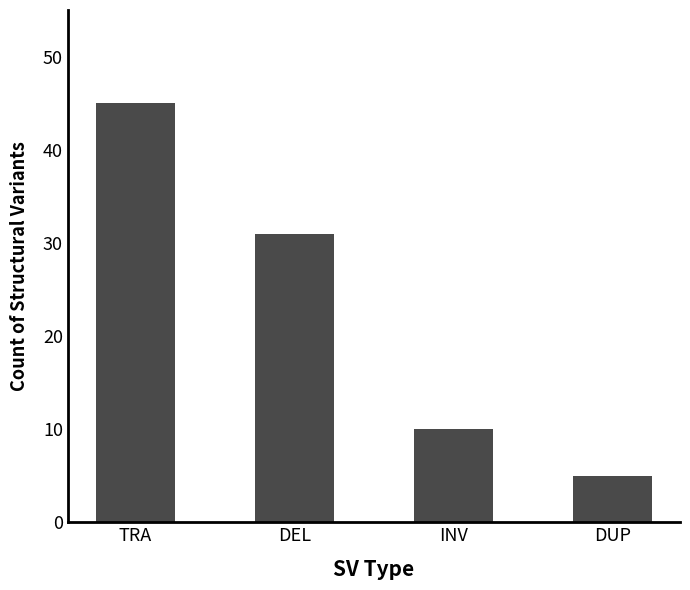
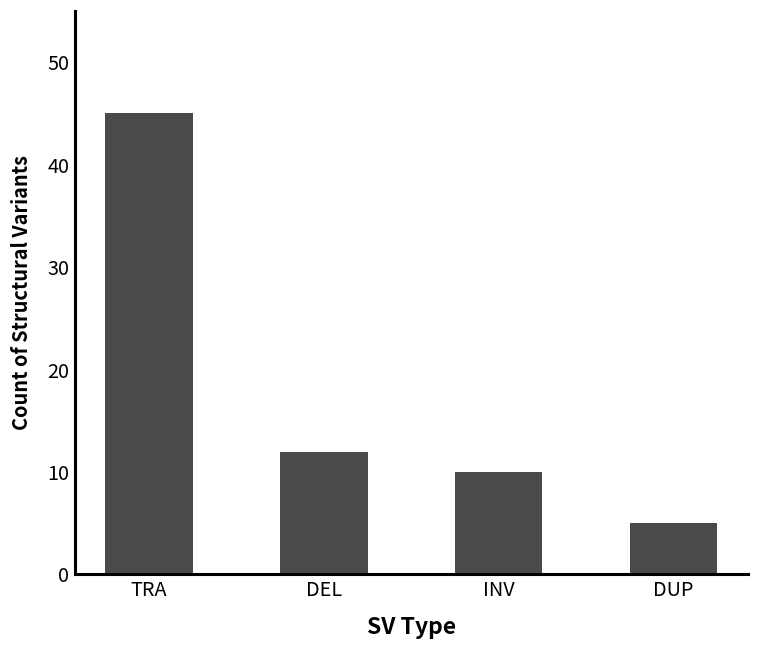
DEL: 31 -> 12
